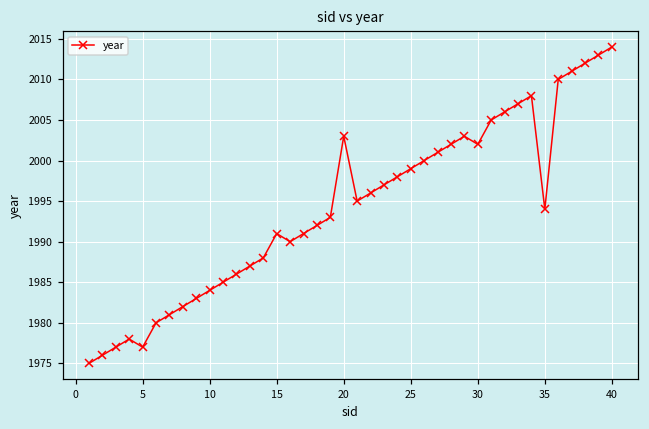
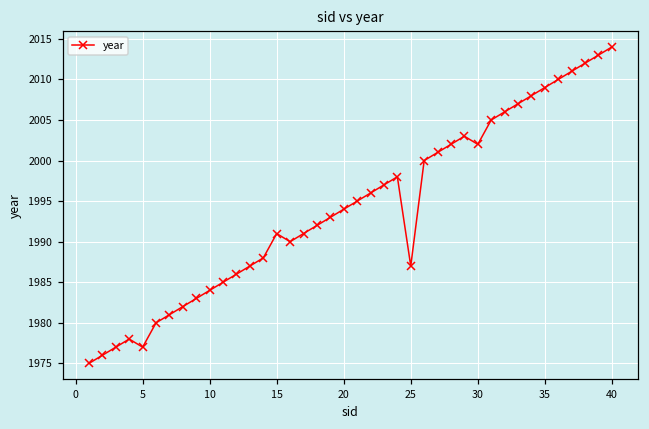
20: 2003 -> 1994
25: 1999 -> 1987
35: 1994 -> 2009
